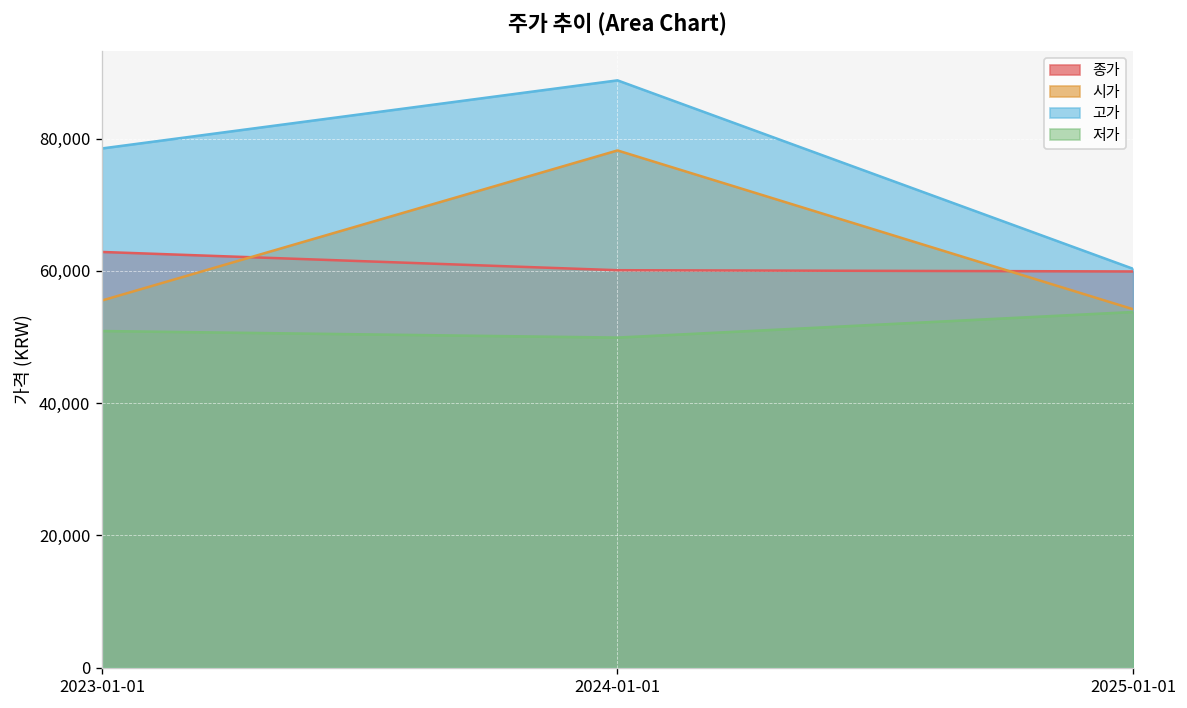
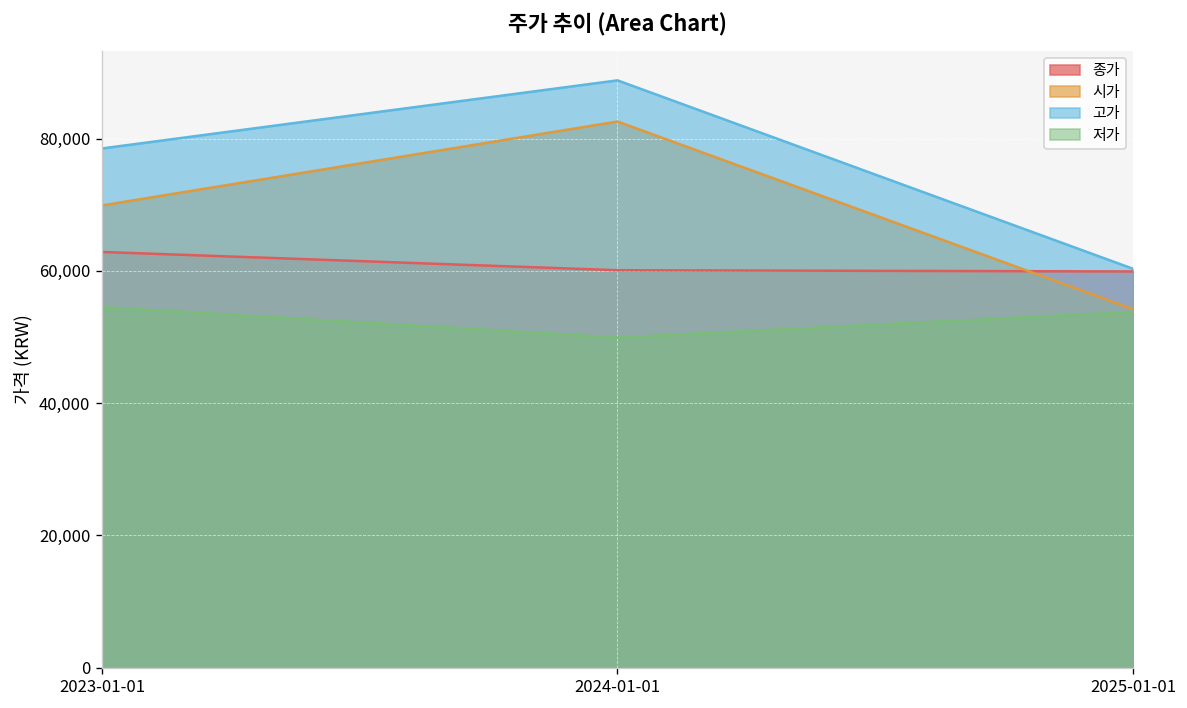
시가, 2023-01-01: 56,000 -> 70,000
저가, 2023-01-01: 51,000 -> 55,000
시가, 2024-01-01: 78,000 -> 83,000
